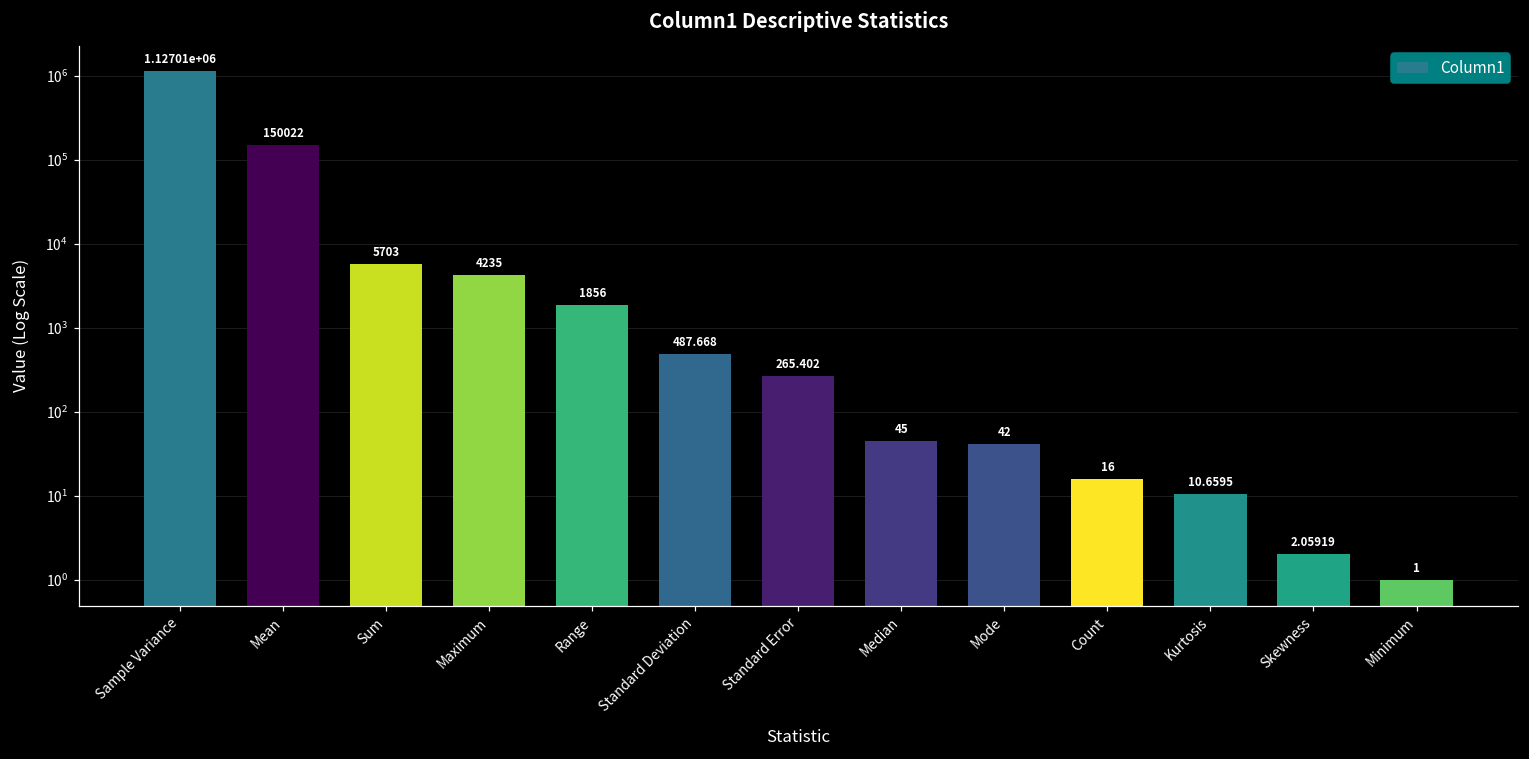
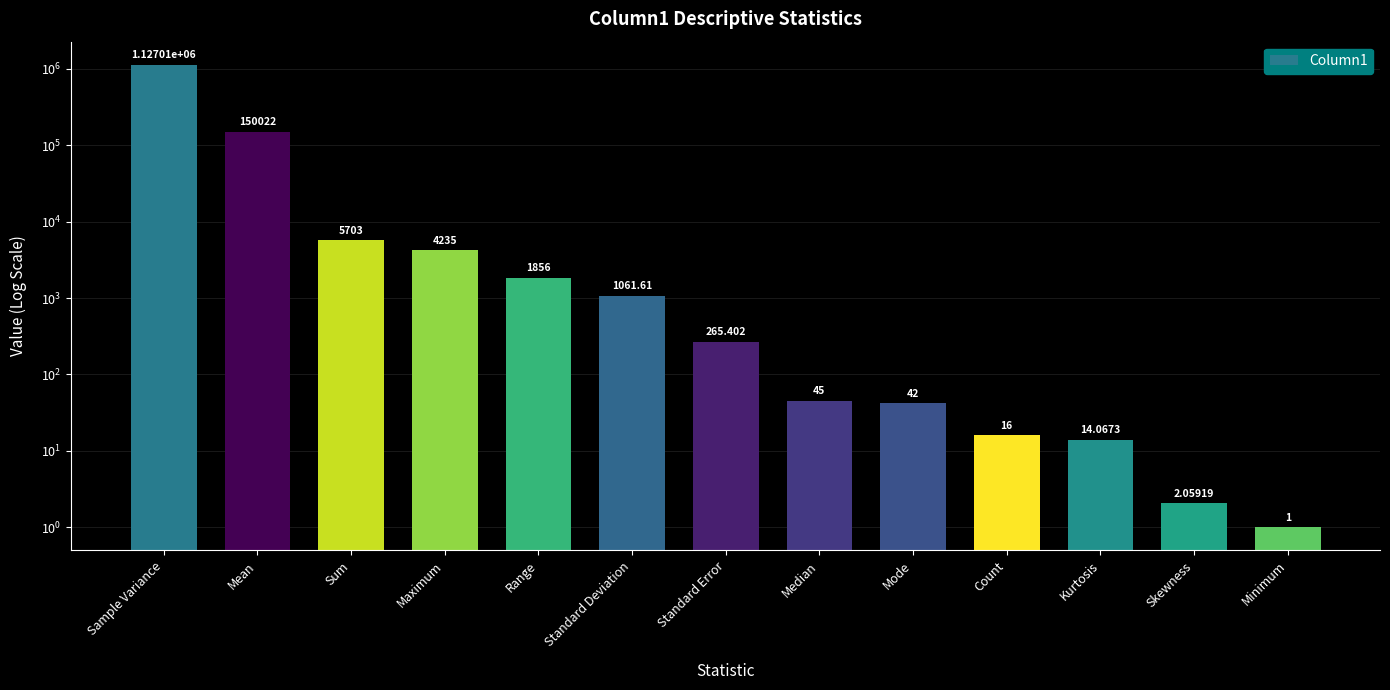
Standard Deviation: 487.668 -> 1061.61
Kurtosis: 10.6595 -> 14.0673
